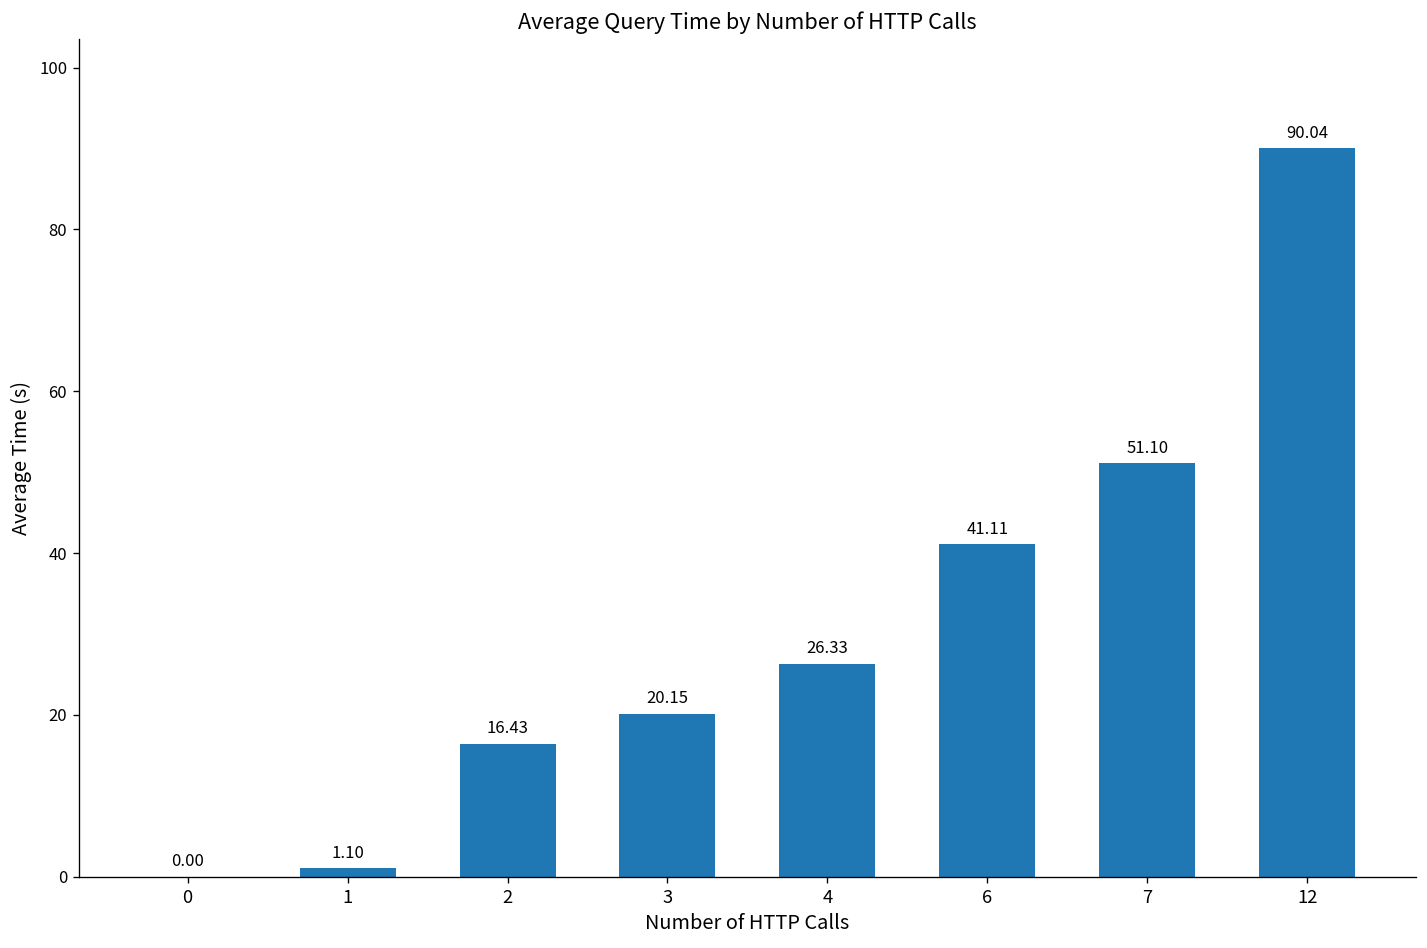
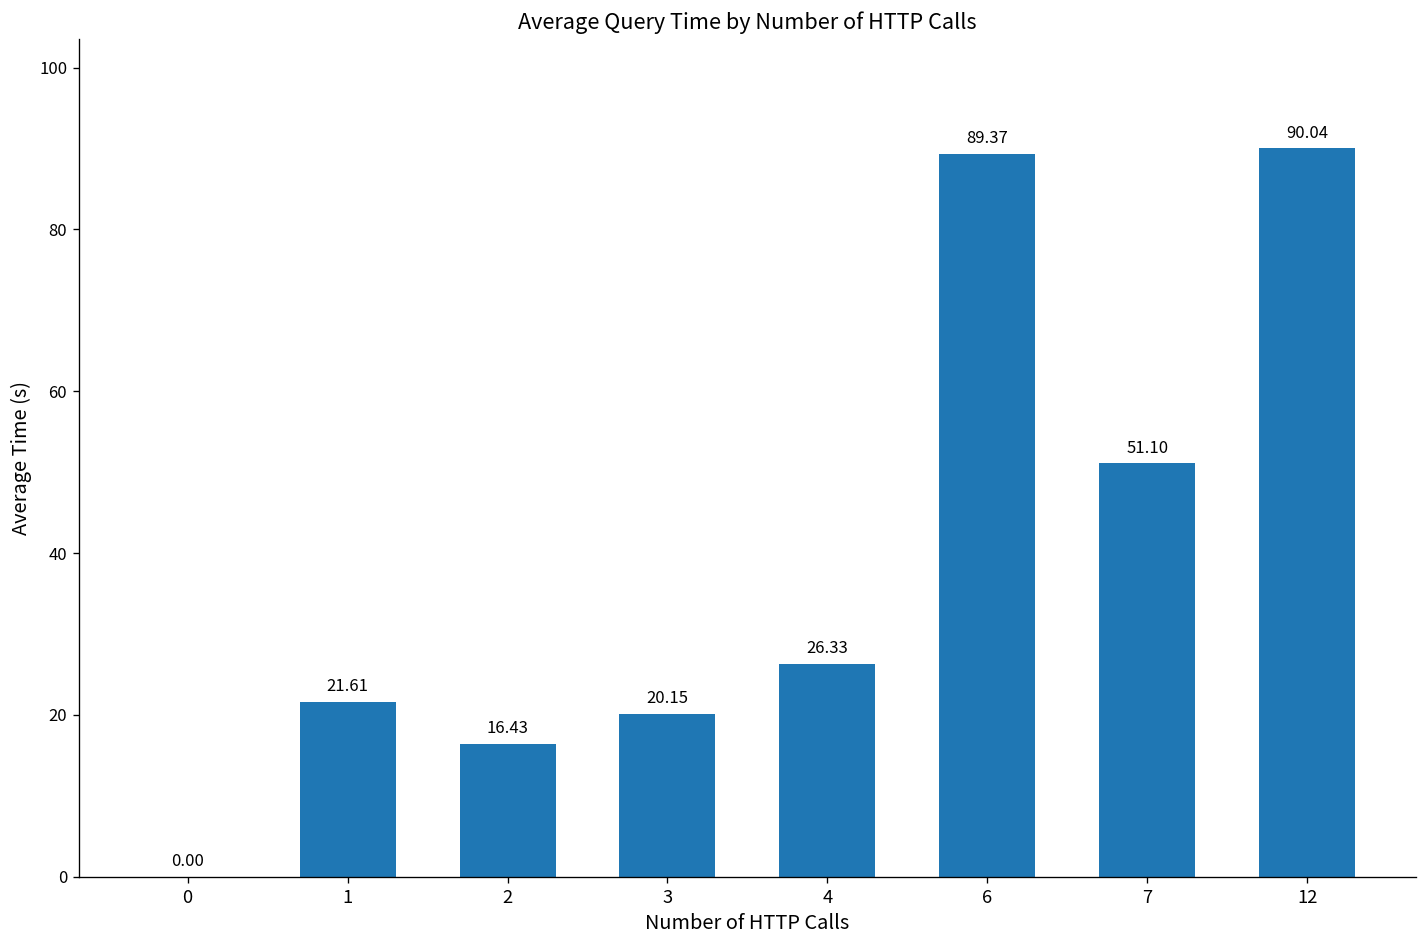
1: 1.10 -> 21.61
6: 41.11 -> 89.37
